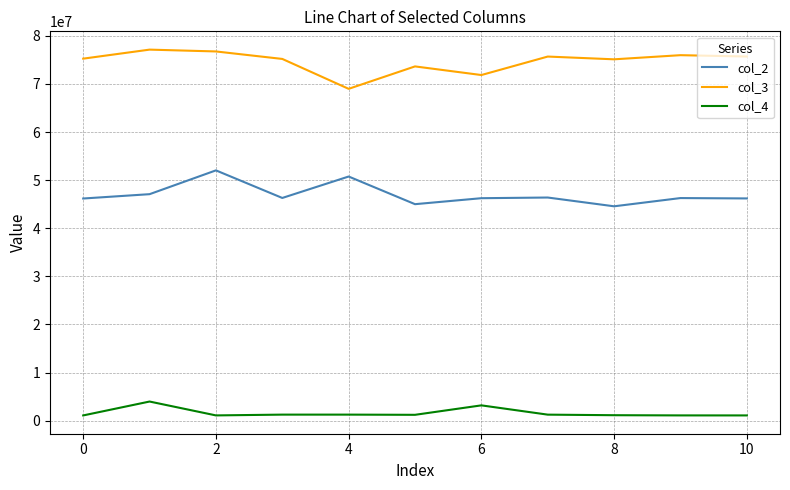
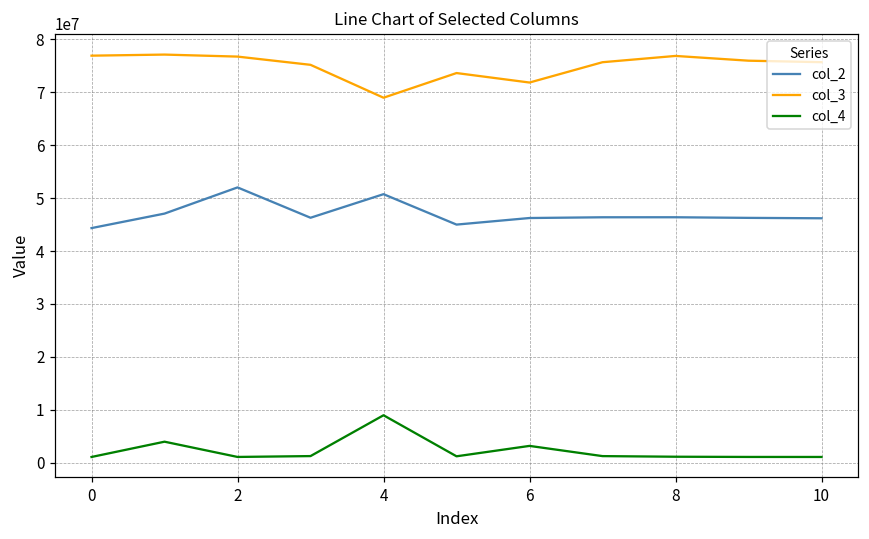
col_2, 0: 46000000 -> 44000000
col_3, 0: 75000000 -> 77000000
col_4, 4: 1000000 -> 9000000
col_2, 8: 45000000 -> 46000000
col_3, 8: 75000000 -> 77000000
